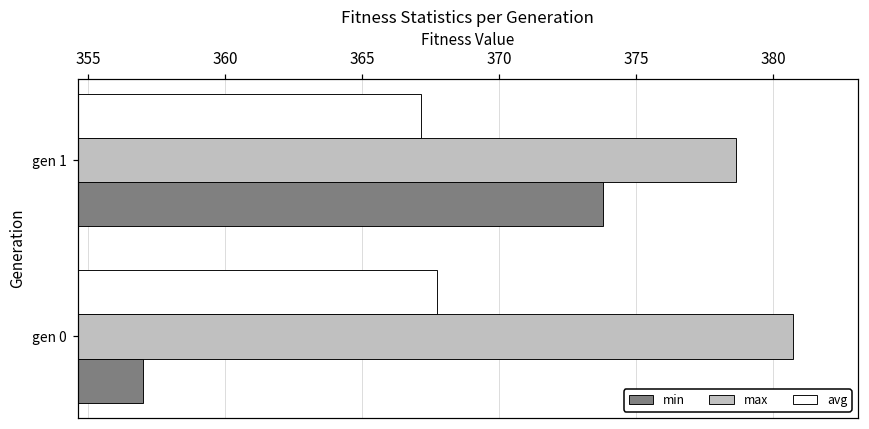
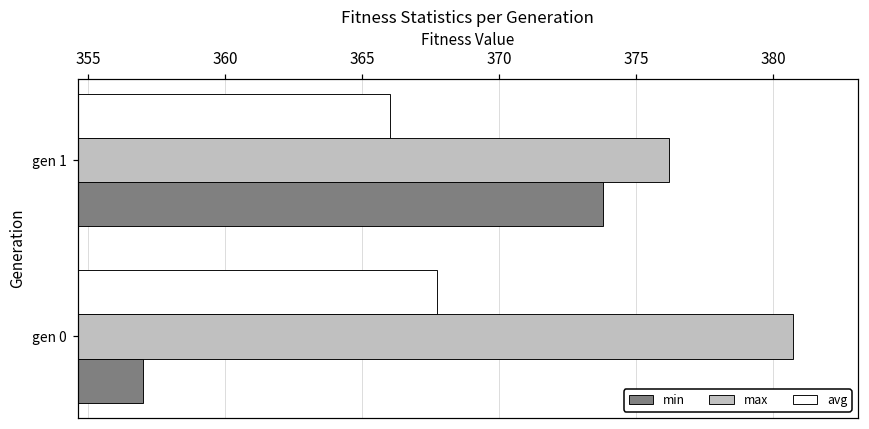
avg, gen 1: 367.1 -> 366.0
max, gen 1: 378.7 -> 376.2
